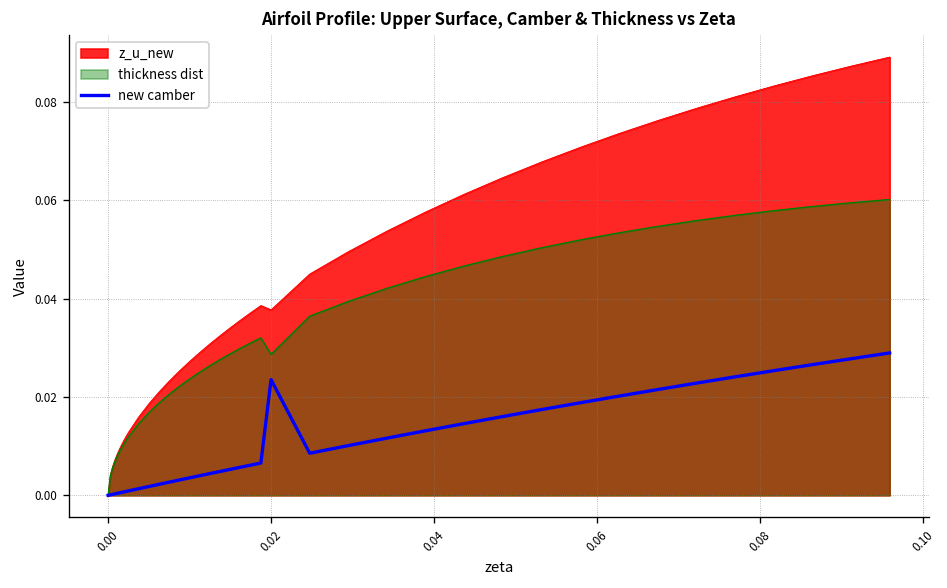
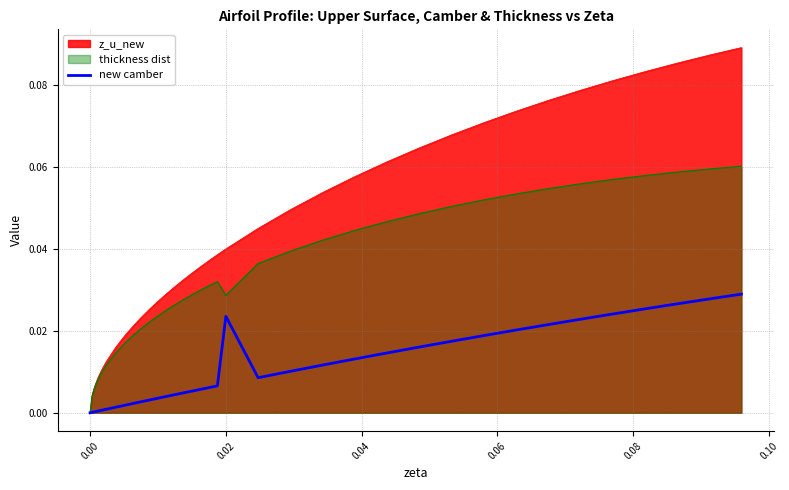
z_u_new, 0.02: 0.038 -> 0.040
